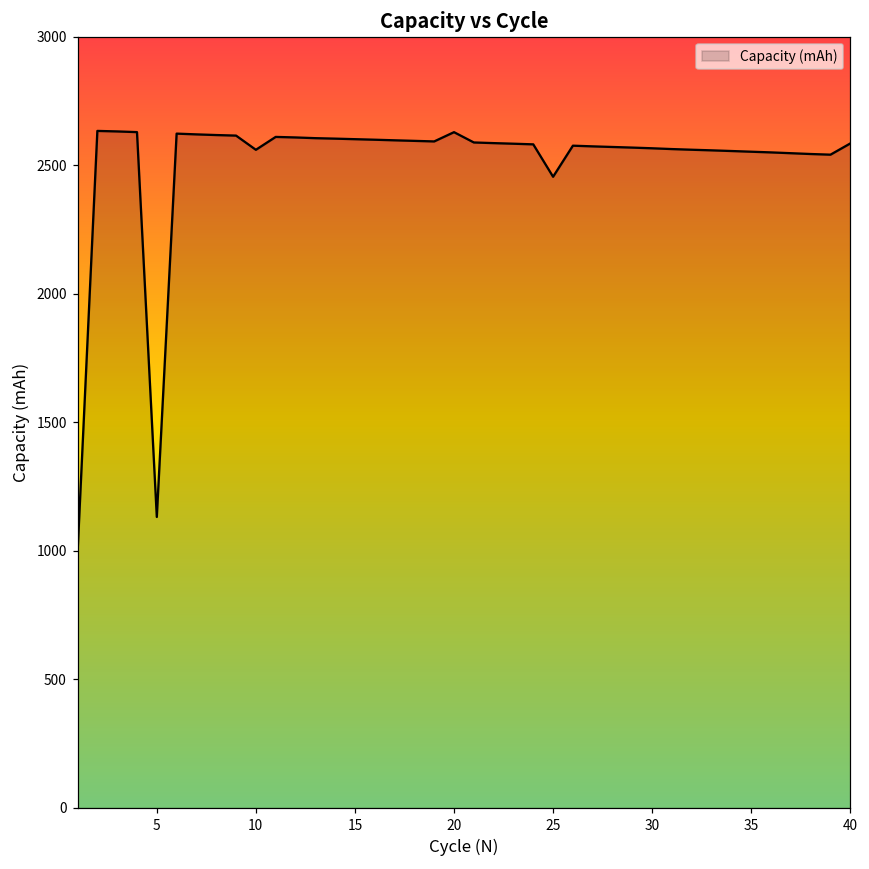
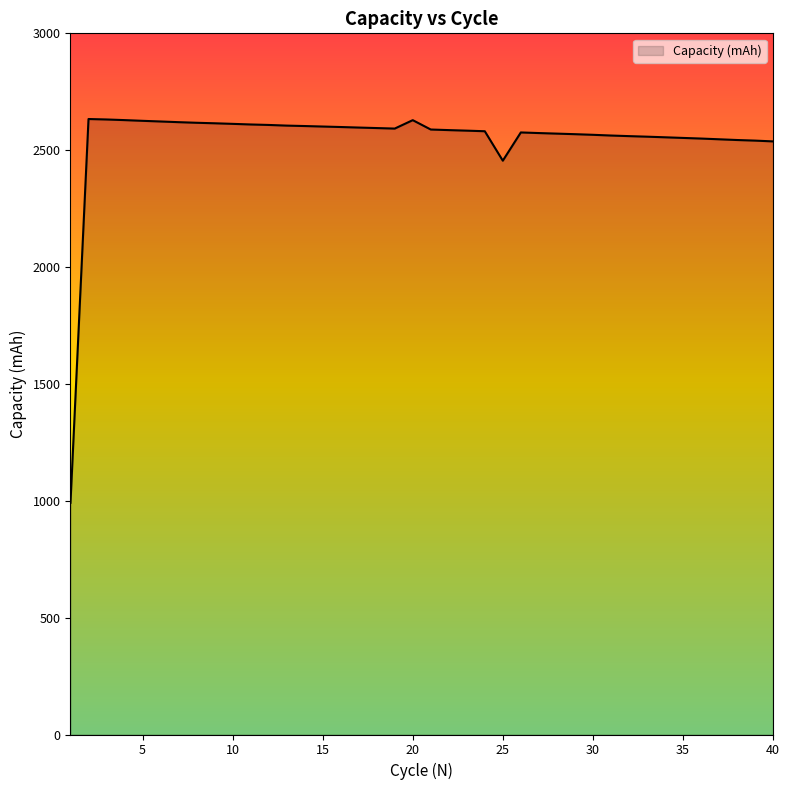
5: 1130 -> 2630
10: 2560 -> 2610
40: 2580 -> 2540
